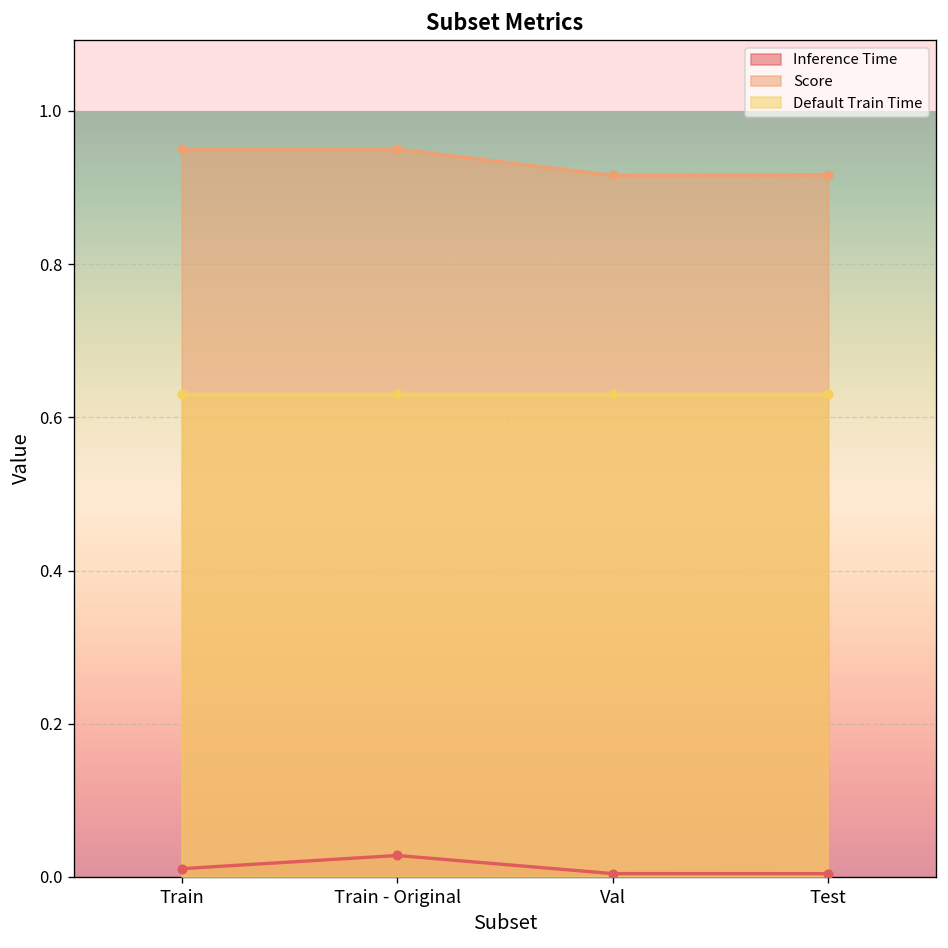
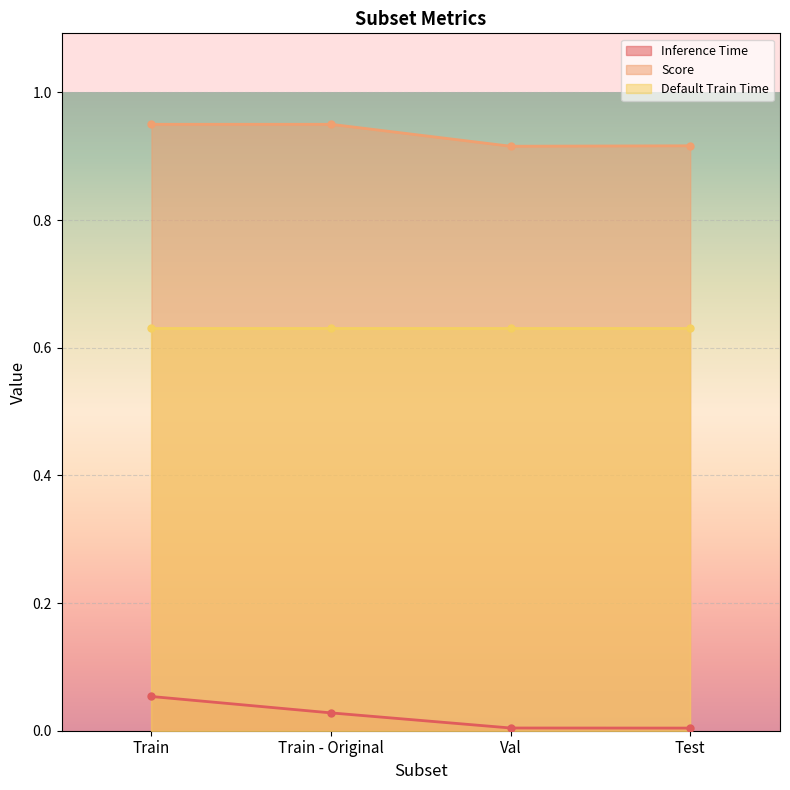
Inference Time, Train: 0.01 -> 0.05
